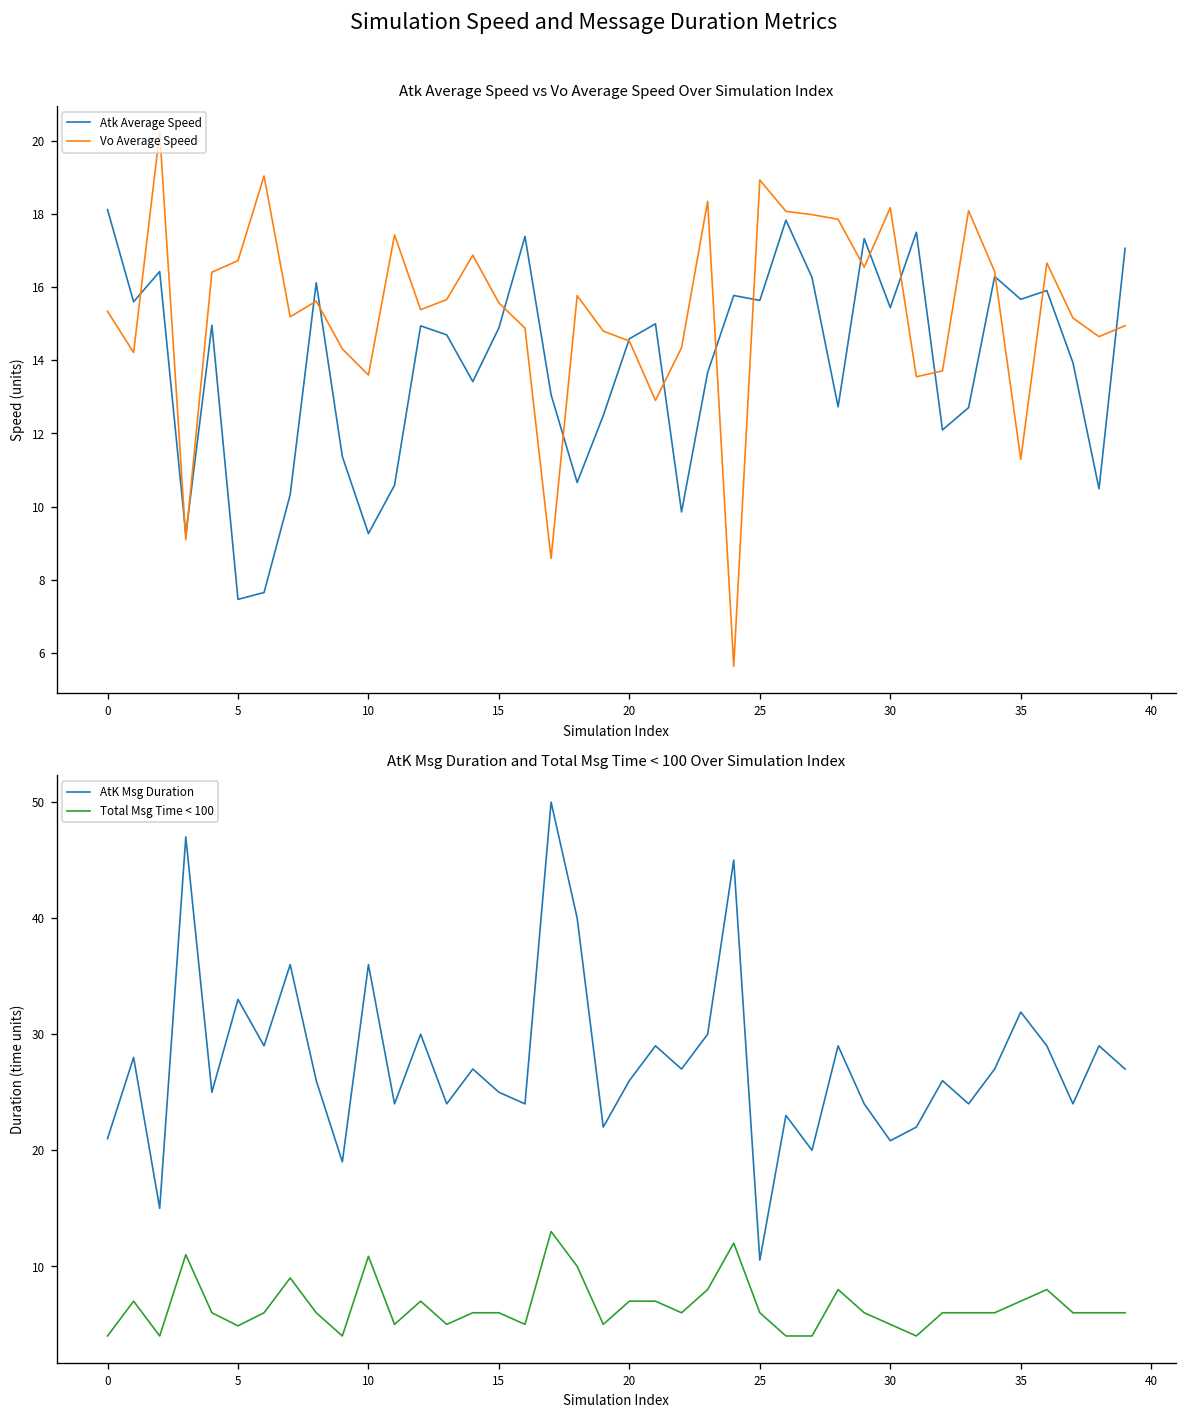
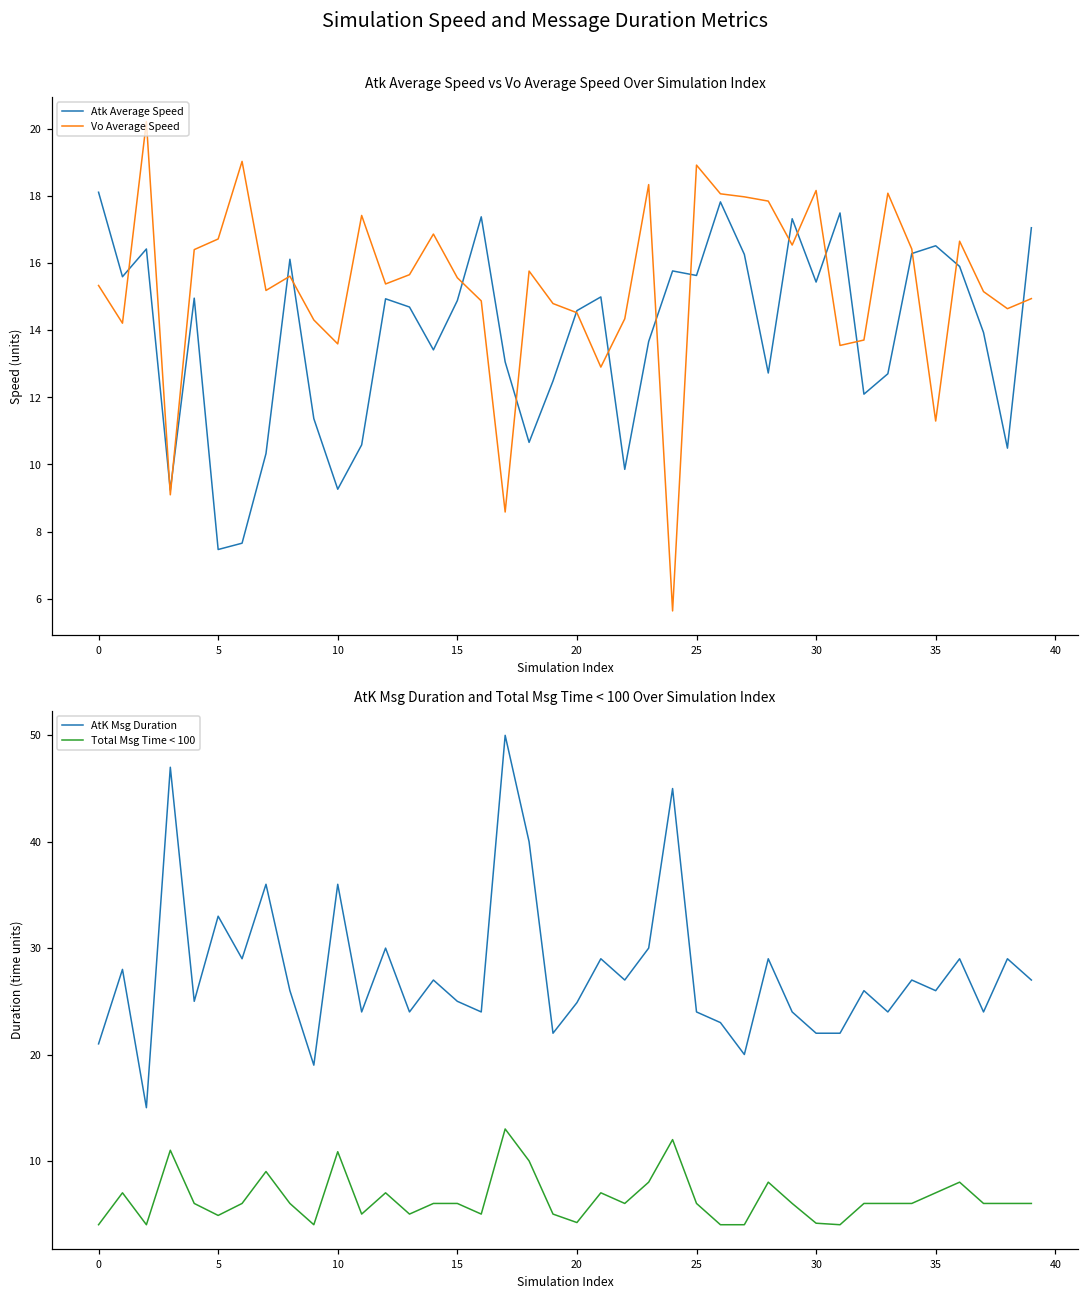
Atk Average Speed vs Vo Average Speed Over Simulation Index, Atk Average Speed, 35: 15.7 -> 16.5
AtK Msg Duration and Total Msg Time < 100 Over Simulation Index, AtK Msg Duration, 20: 26 -> 25
AtK Msg Duration and Total Msg Time < 100 Over Simulation Index, Total Msg Time < 100, 20: 7 -> 4
AtK Msg Duration and Total Msg Time < 100 Over Simulation Index, AtK Msg Duration, 25: 11 -> 24
AtK Msg Duration and Total Msg Time < 100 Over Simulation Index, AtK Msg Duration, 30: 21 -> 22
AtK Msg Duration and Total Msg Time < 100 Over Simulation Index, Total Msg Time < 100, 30: 5 -> 4
AtK Msg Duration and Total Msg Time < 100 Over Simulation Index, AtK Msg Duration, 35: 32 -> 26
